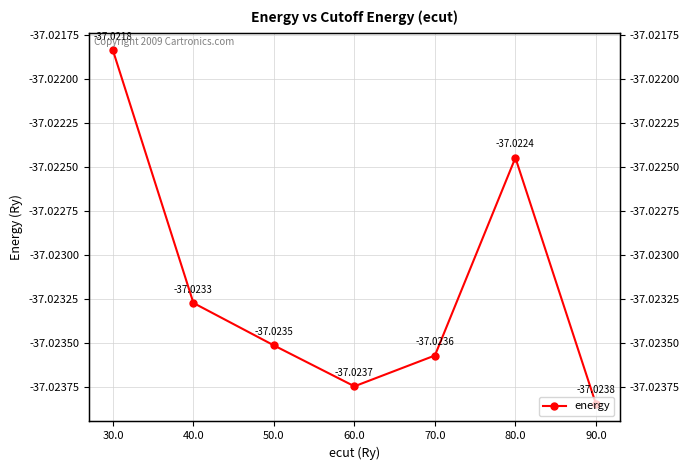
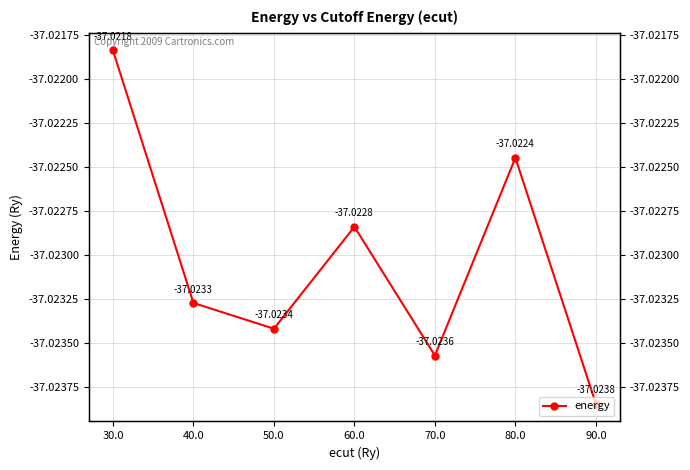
50.0: -37.0235 -> -37.0234
60.0: -37.0237 -> -37.0228
